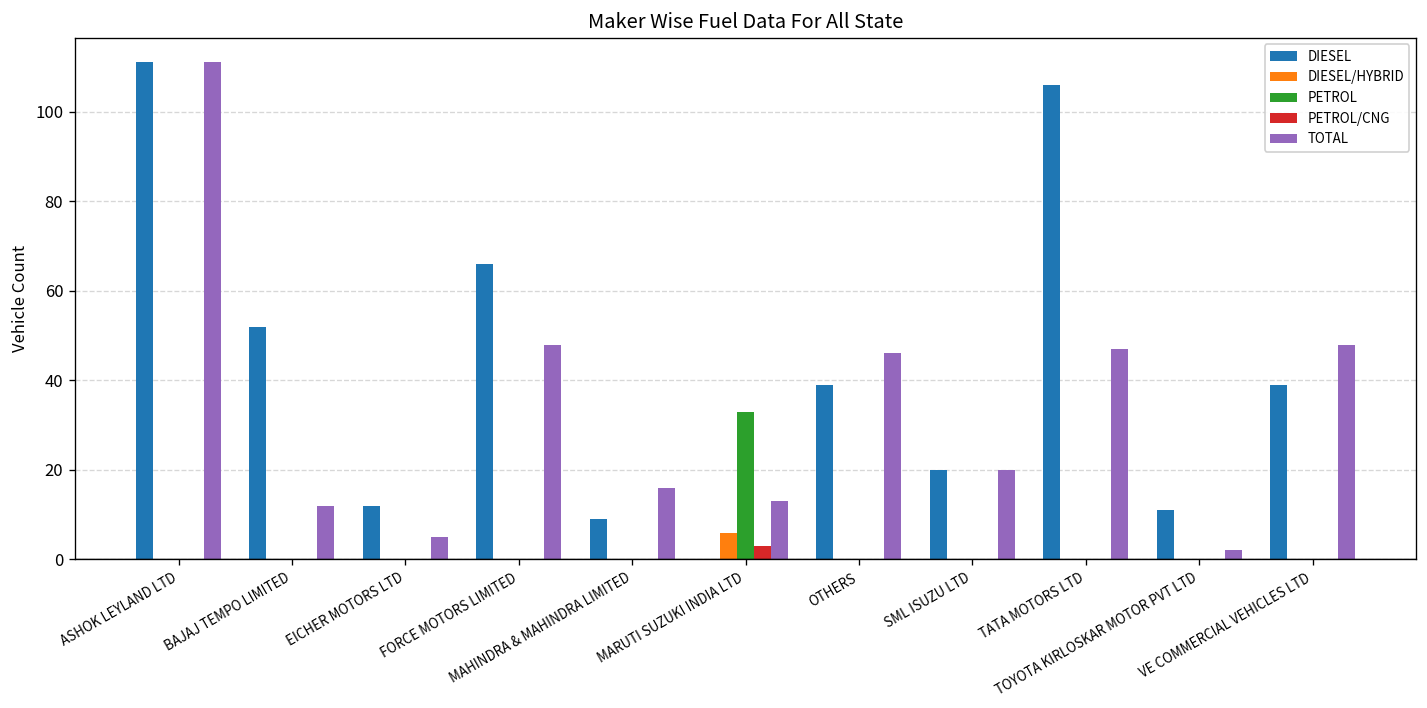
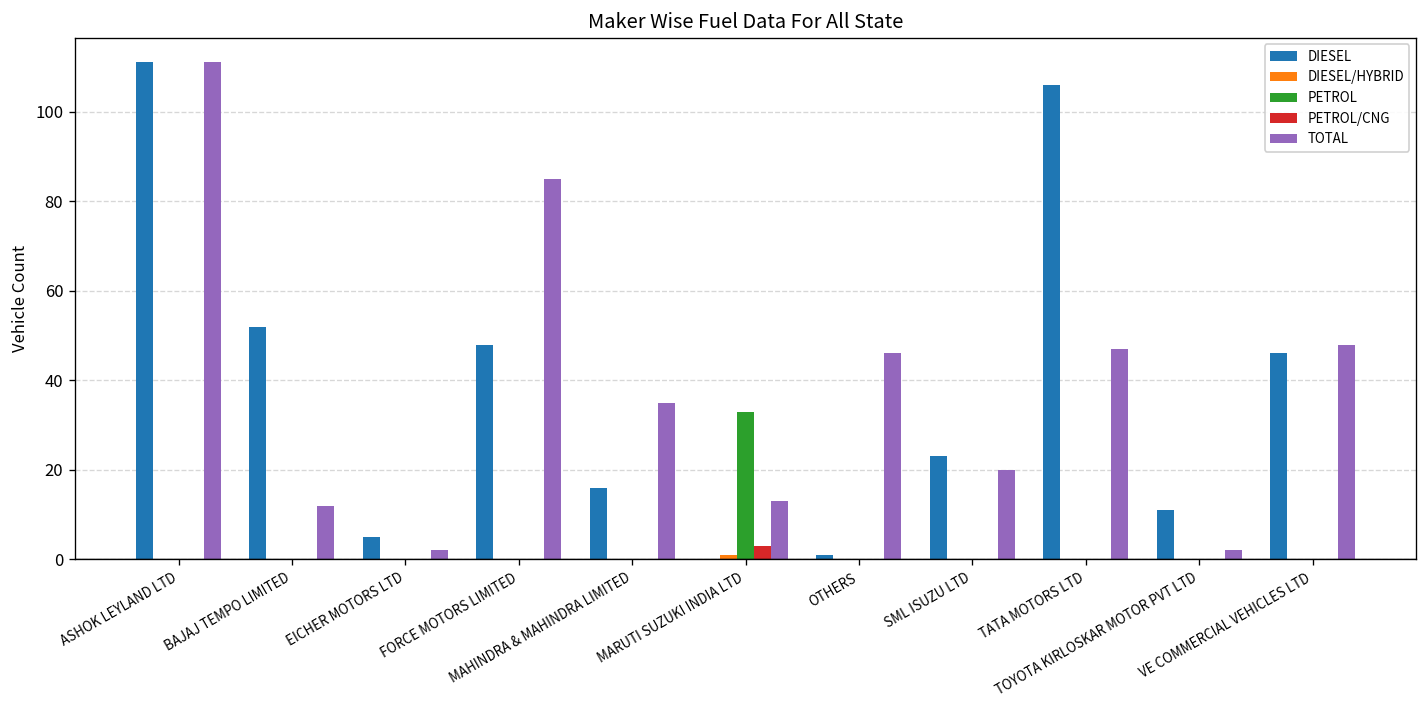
DIESEL, EICHER MOTORS LTD: 12 -> 5
TOTAL, EICHER MOTORS LTD: 5 -> 2
DIESEL, FORCE MOTORS LIMITED: 66 -> 48
TOTAL, FORCE MOTORS LIMITED: 48 -> 85
DIESEL, MAHINDRA & MAHINDRA LIMITED: 9 -> 16
TOTAL, MAHINDRA & MAHINDRA LIMITED: 16 -> 35
DIESEL/HYBRID, MARUTI SUZUKI INDIA LTD: 6 -> 1
DIESEL, OTHERS: 39 -> 1
DIESEL, SML ISUZU LTD: 20 -> 23
DIESEL, VE COMMERCIAL VEHICLES LTD: 39 -> 46
